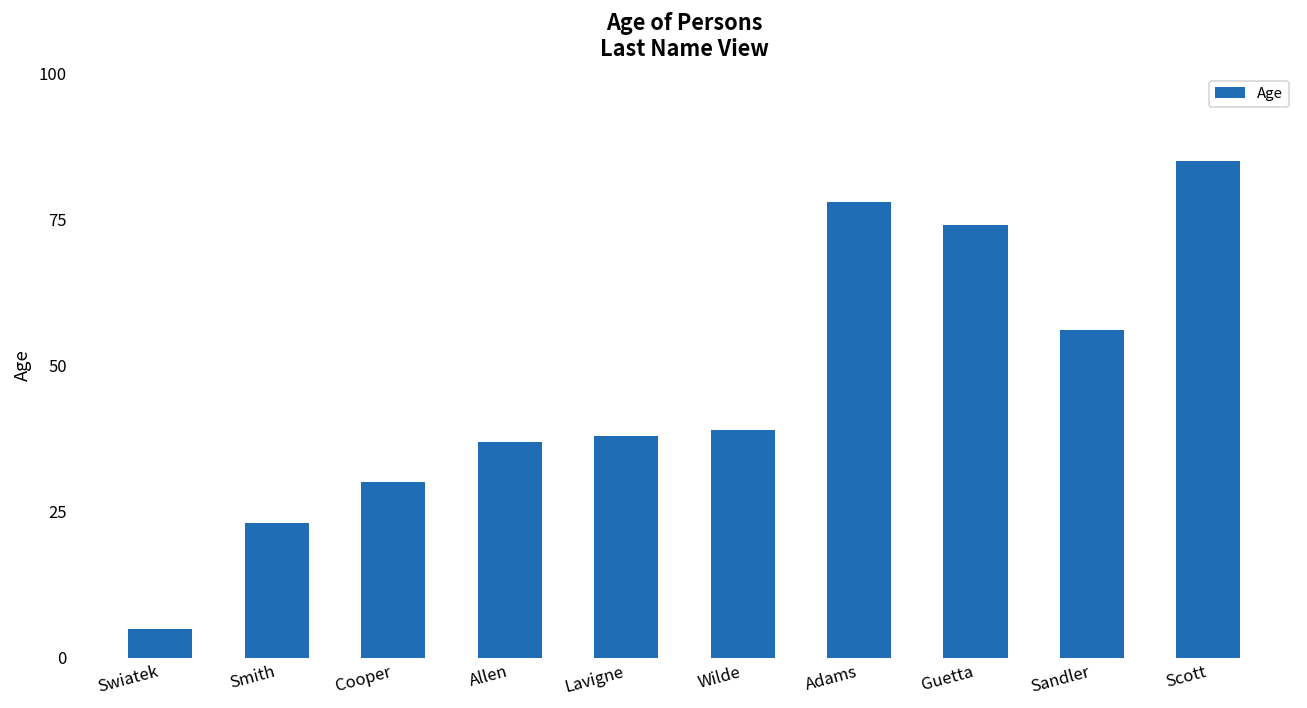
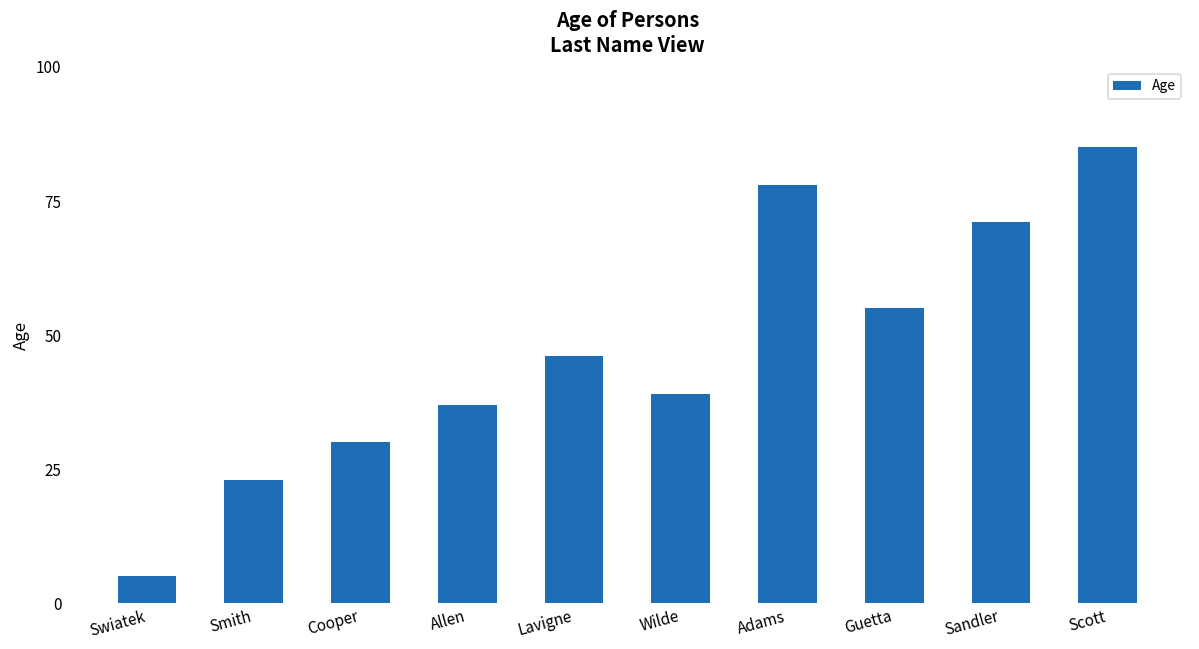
Lavigne: 38 -> 46
Guetta: 74 -> 55
Sandler: 56 -> 71
